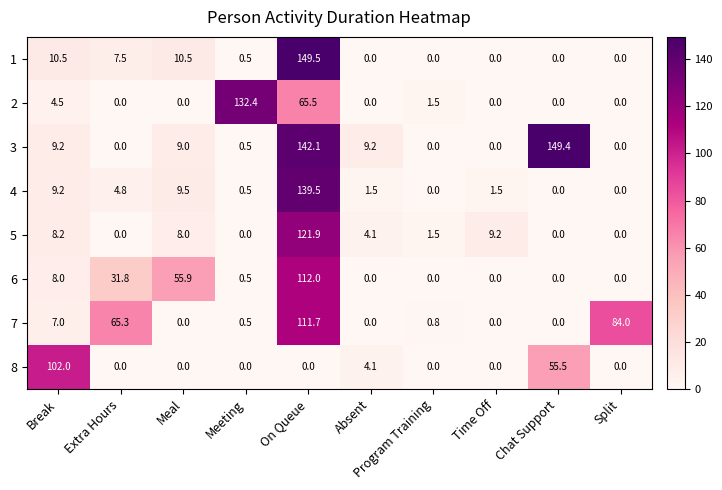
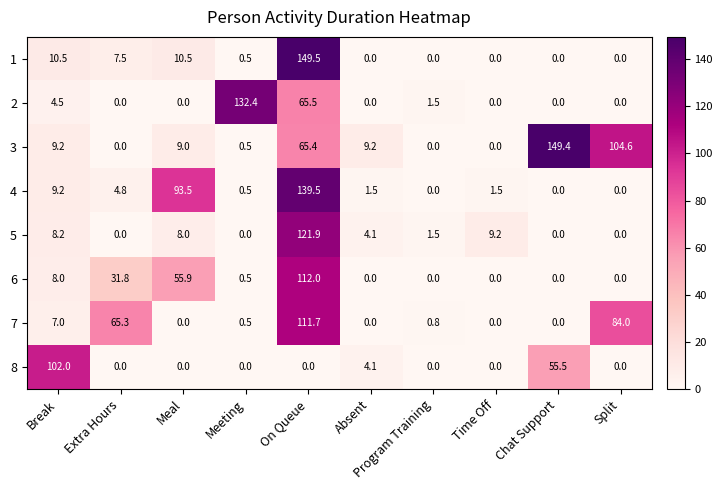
3, On Queue: 142.1 -> 65.4
3, Split: 0.0 -> 104.6
4, Meal: 9.5 -> 93.5
